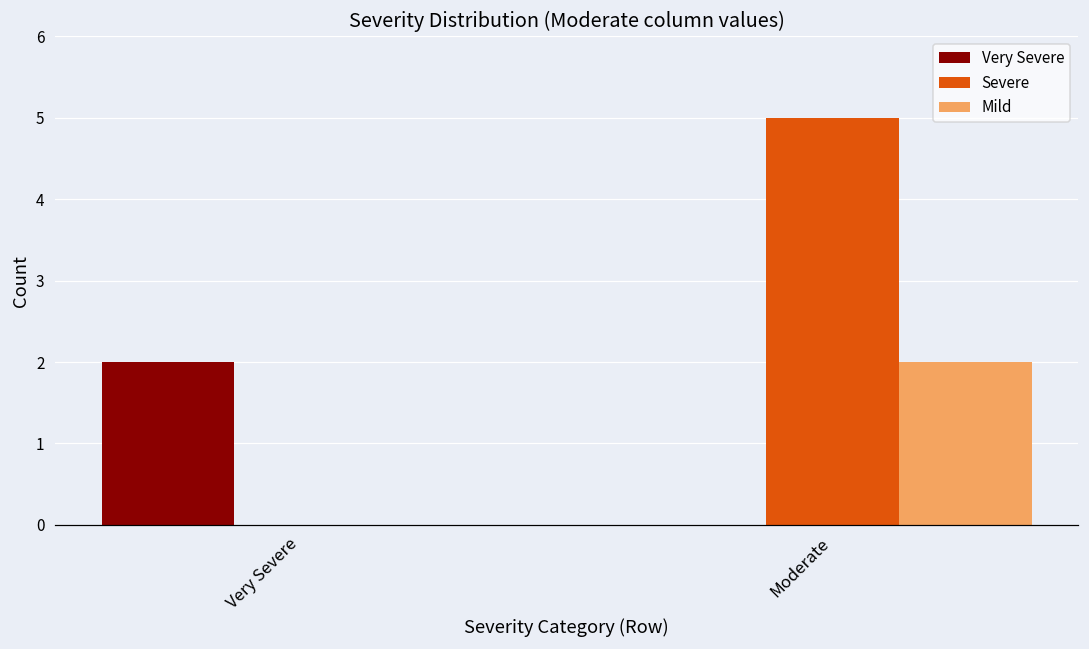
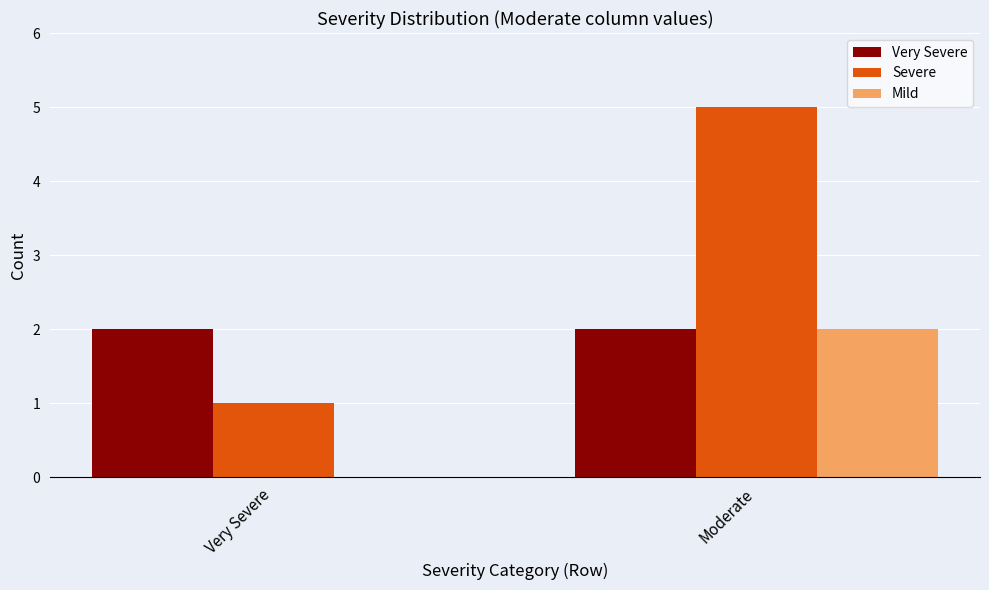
Severe, Very Severe: 0 -> 1
Very Severe, Moderate: 0 -> 2
